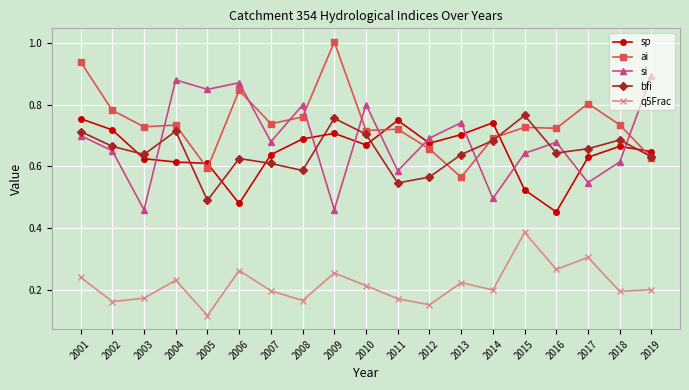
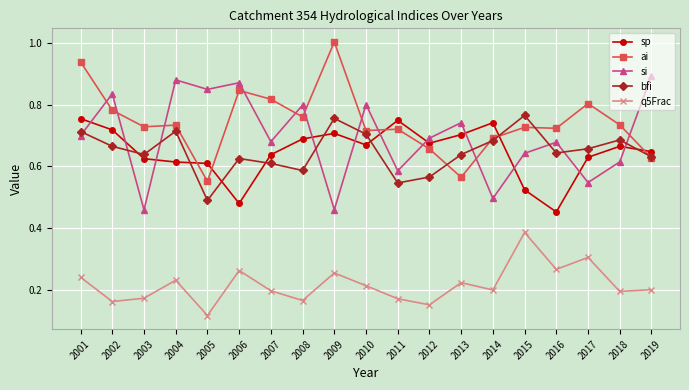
si, 2002: 0.65 -> 0.83
ai, 2005: 0.59 -> 0.55
ai, 2007: 0.74 -> 0.82
